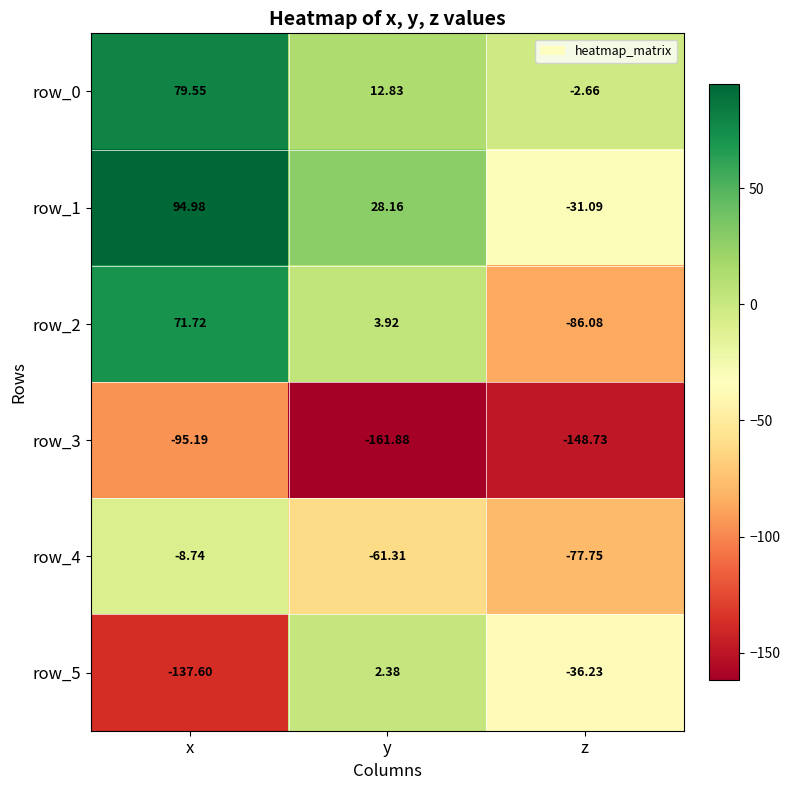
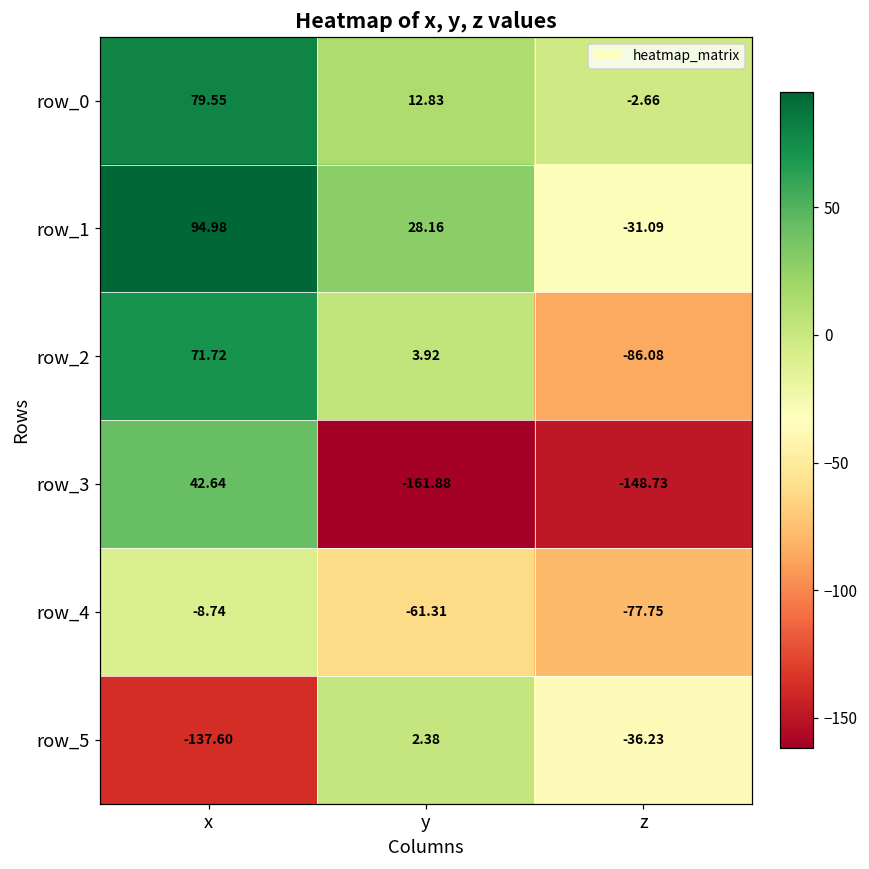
row_3, x: -95.19 -> 42.64
